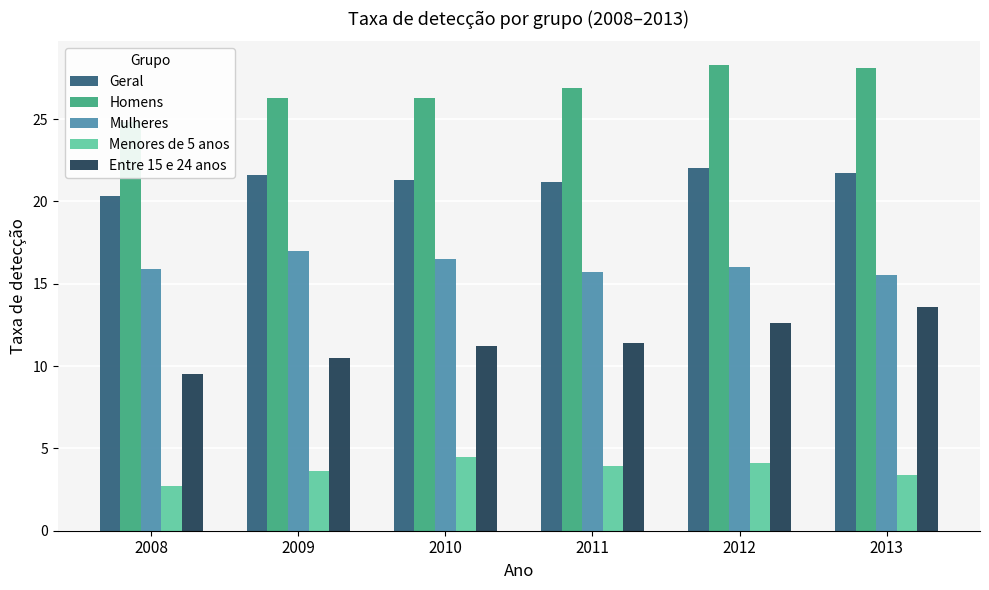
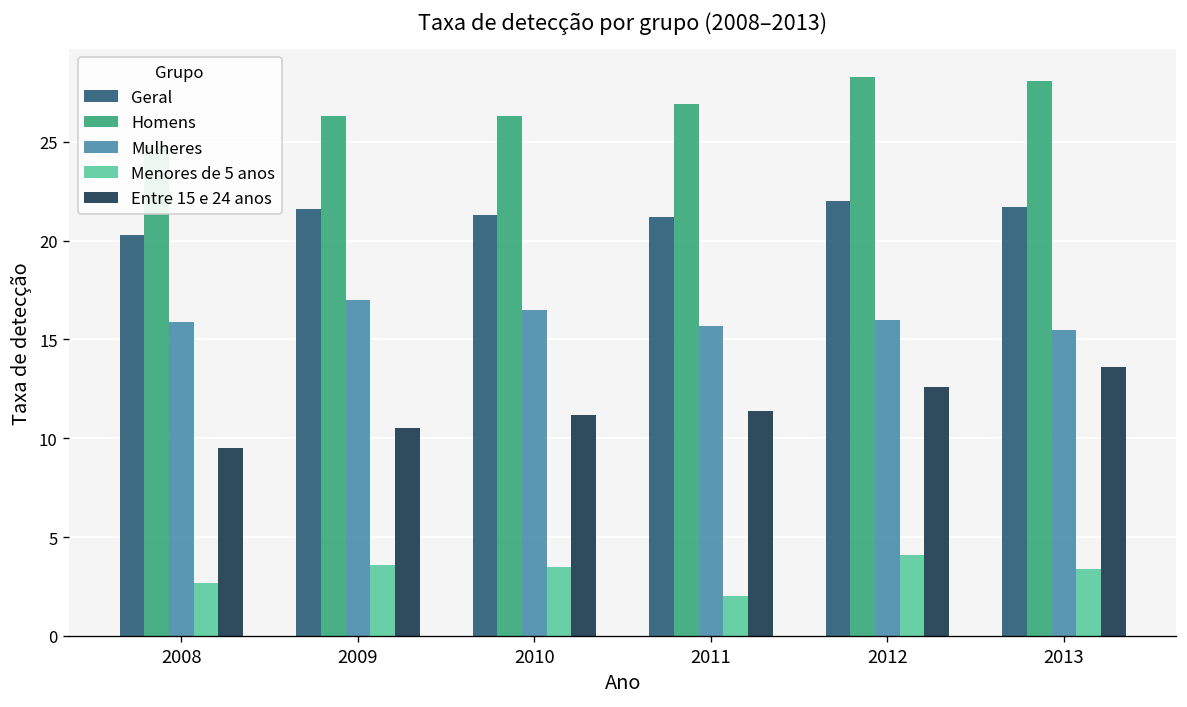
Menores de 5 anos, 2010: 4.5 -> 3.5
Menores de 5 anos, 2011: 3.9 -> 2.0
